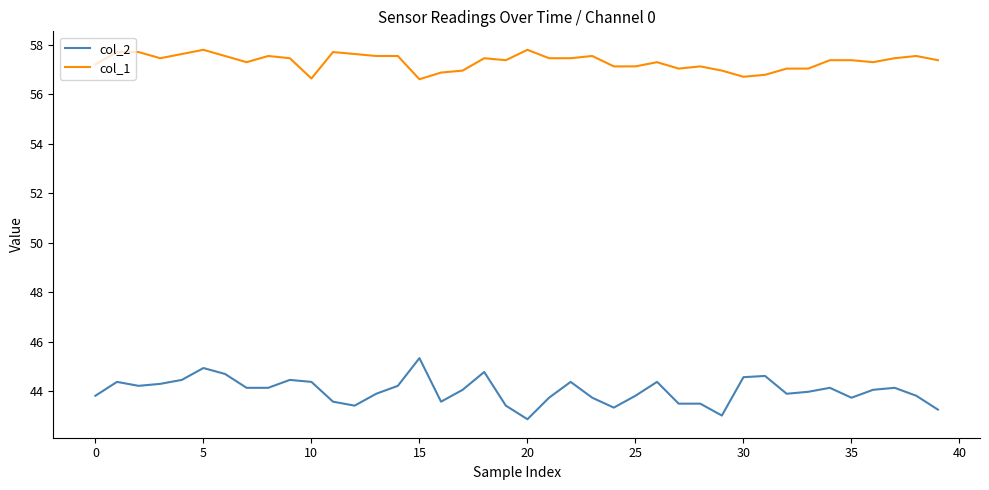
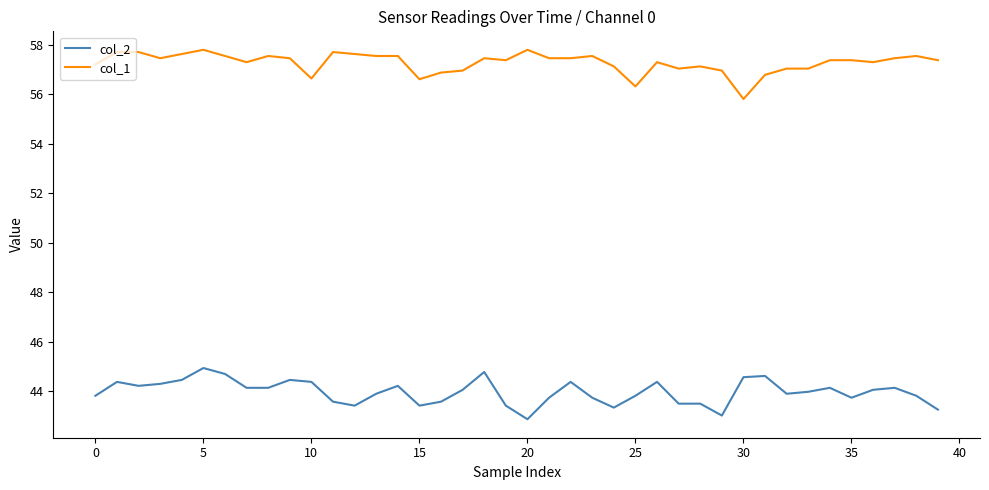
col_2, 15: 45.3 -> 43.4
col_1, 25: 57.1 -> 56.3
col_1, 30: 56.7 -> 55.8
